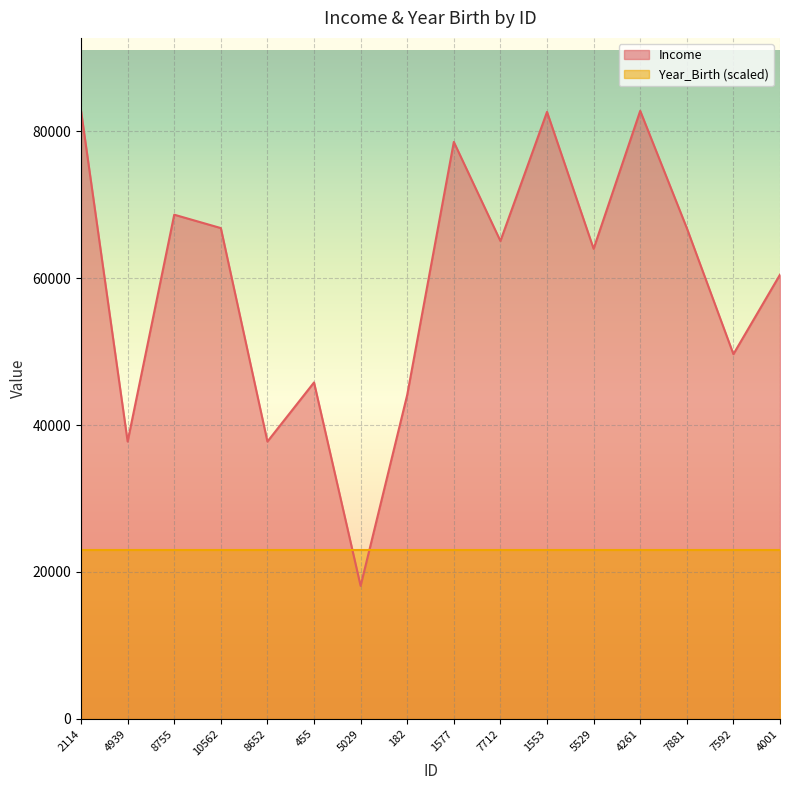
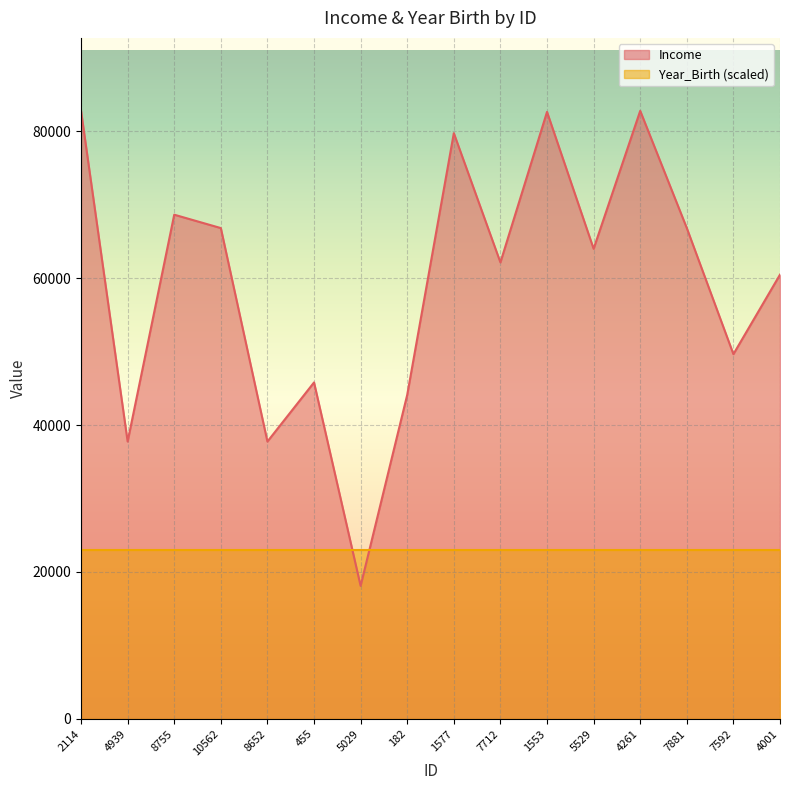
Income, 1577: 79000 -> 80000
Income, 7712: 65000 -> 62000
